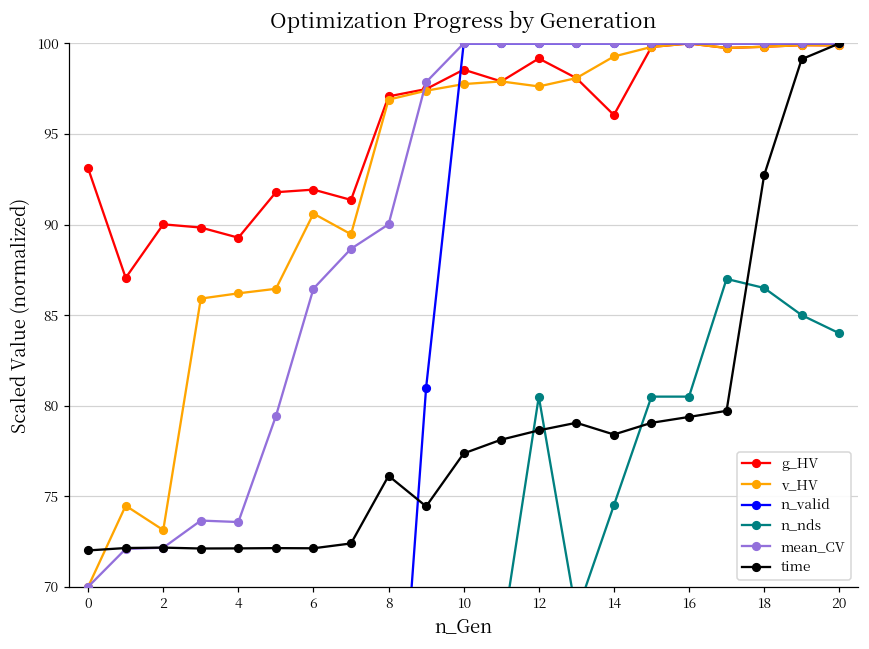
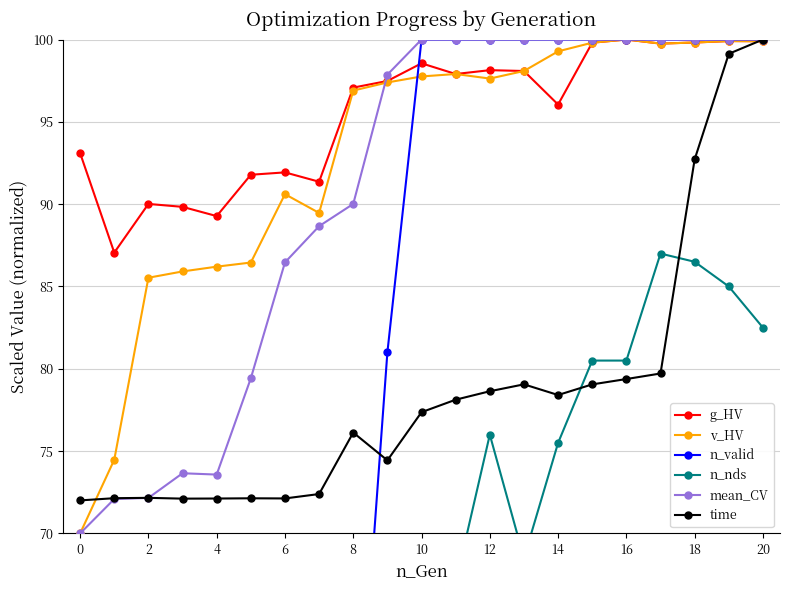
v_HV, 2: 73.1 -> 85.5
g_HV, 12: 99.2 -> 98.1
n_nds, 12: 80.5 -> 76.0
n_nds, 14: 74.5 -> 75.5
n_nds, 20: 84.0 -> 82.5
